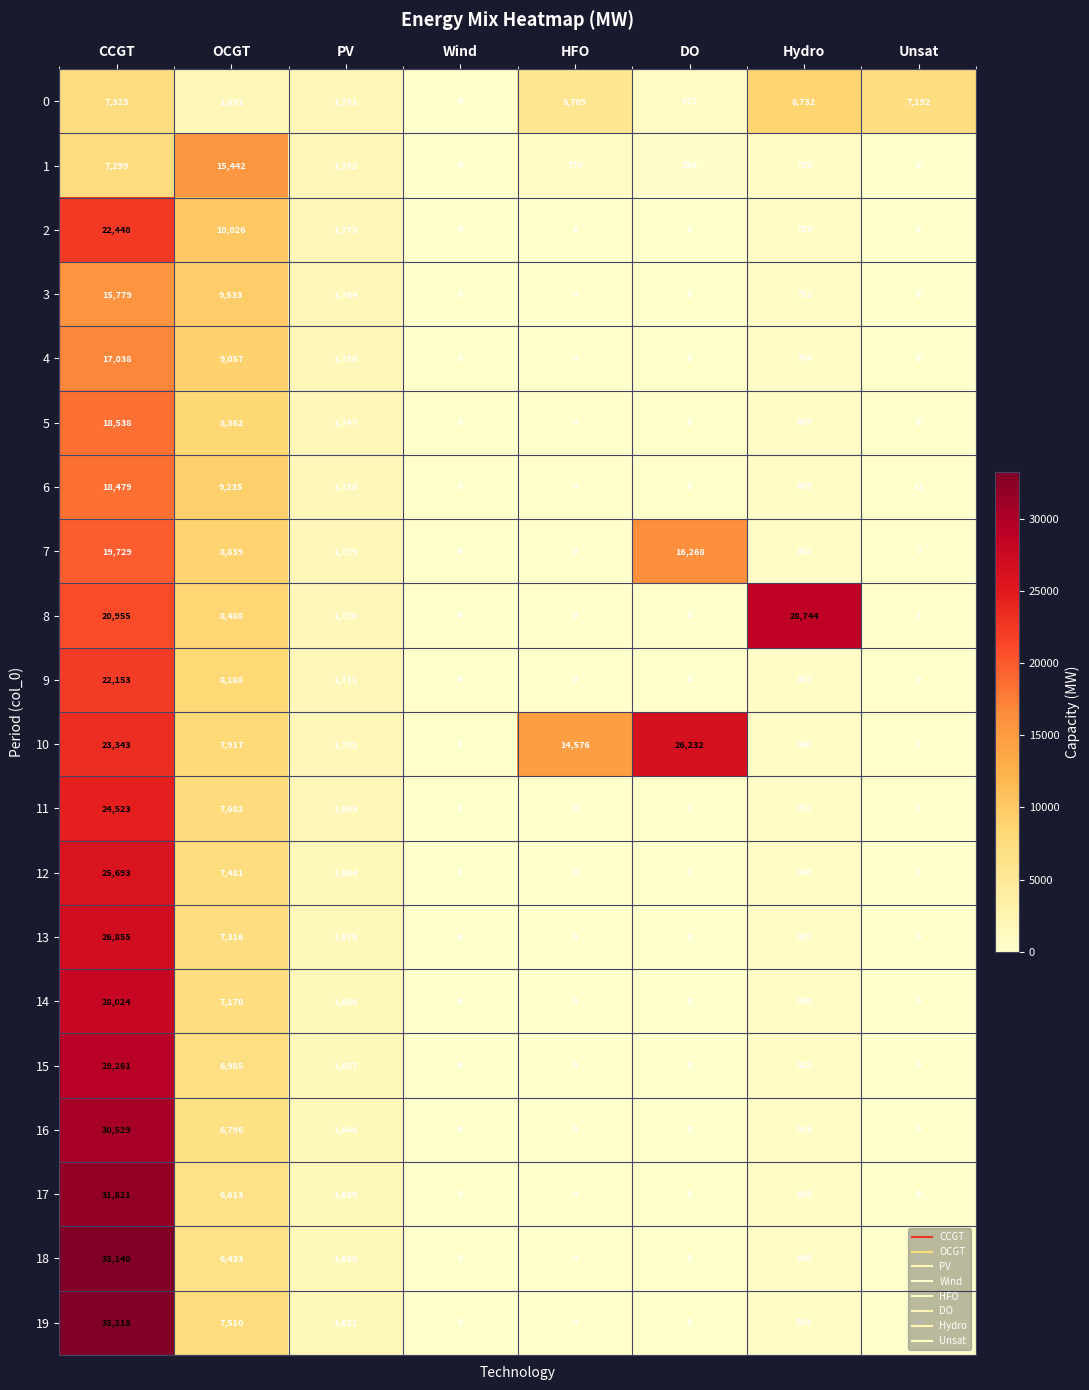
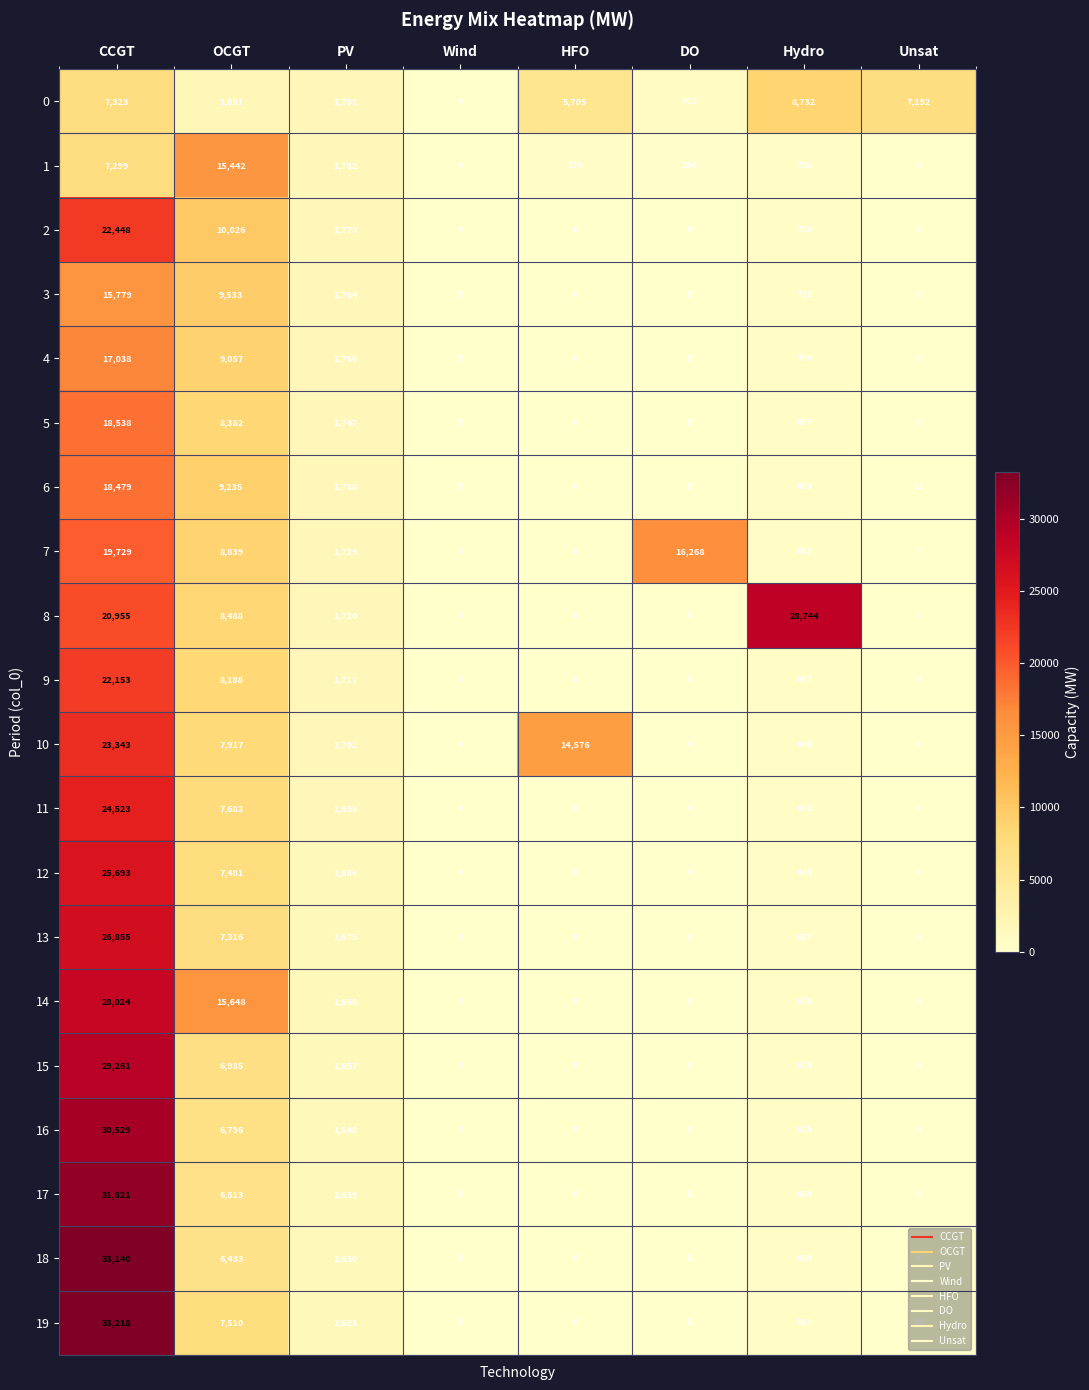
10, DO: 26,232 -> 0
14, OCGT: 7,170 -> 15,648
